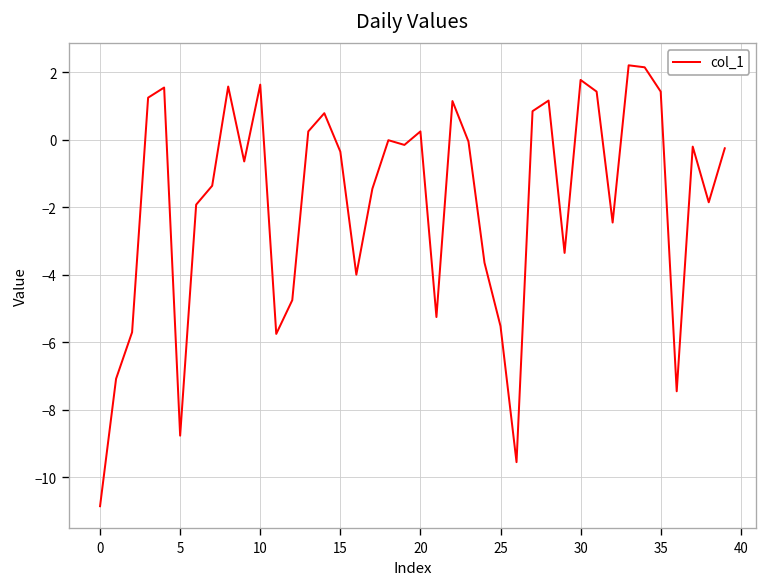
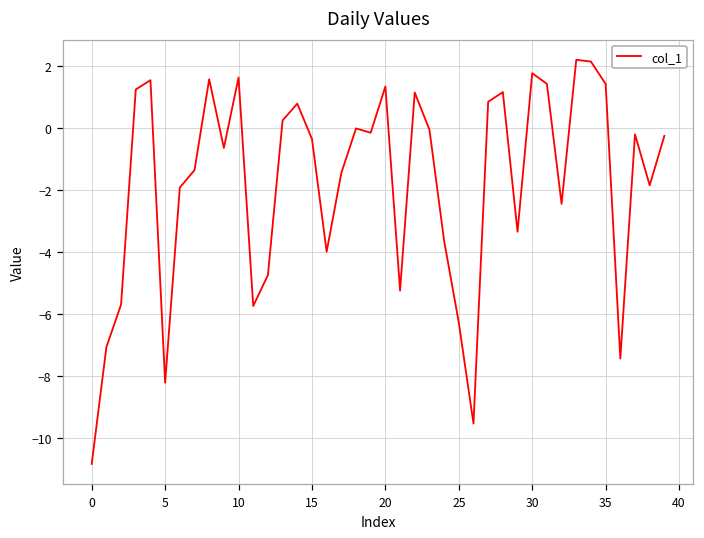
5: -8.8 -> -8.2
20: 0.3 -> 1.3
25: -5.5 -> -6.3
